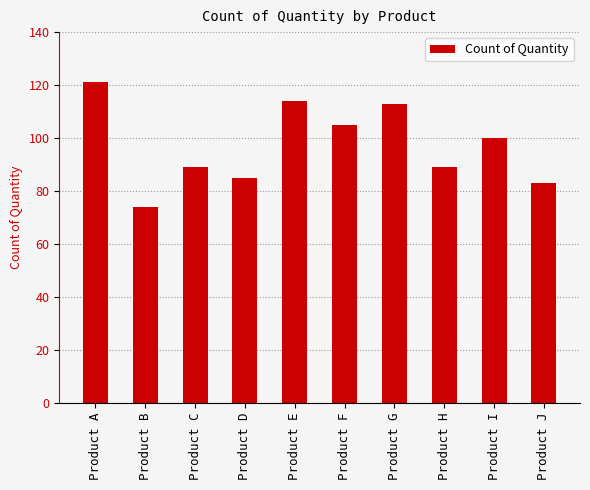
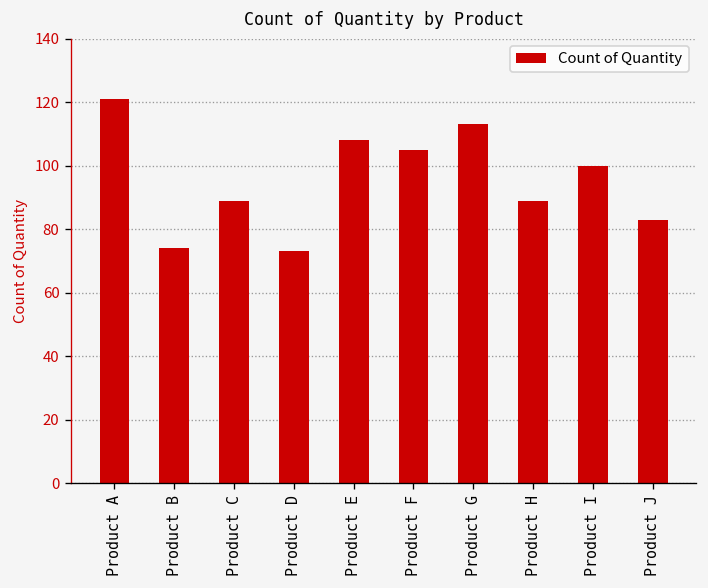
Product D: 85 -> 73
Product E: 114 -> 108
